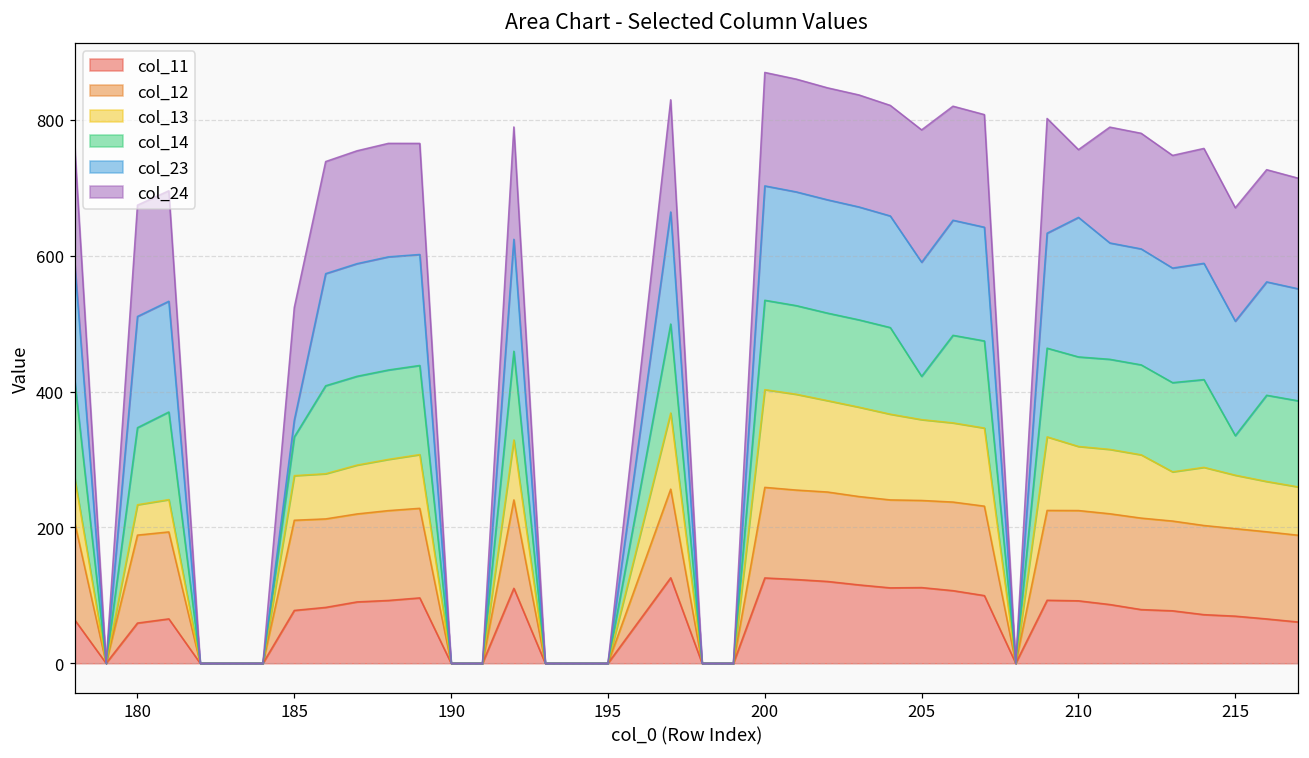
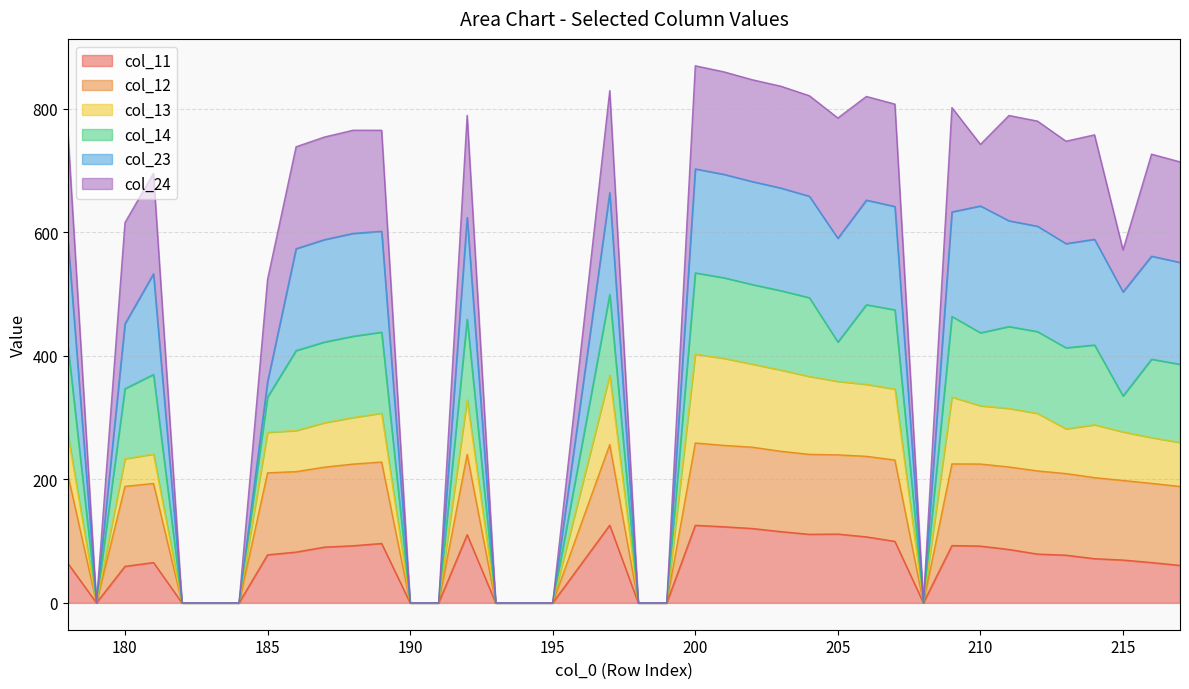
col_23, 180: 160 -> 110
col_14, 210: 130 -> 120
col_24, 215: 170 -> 70
